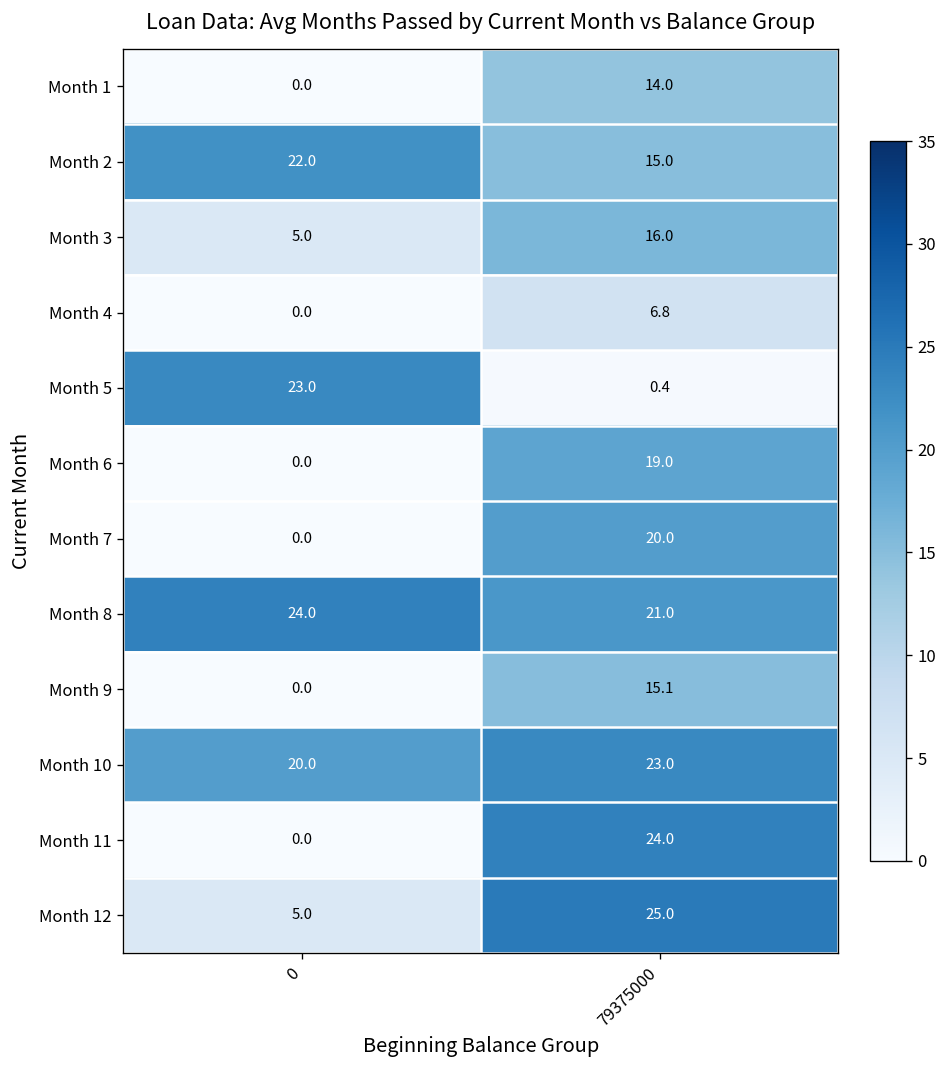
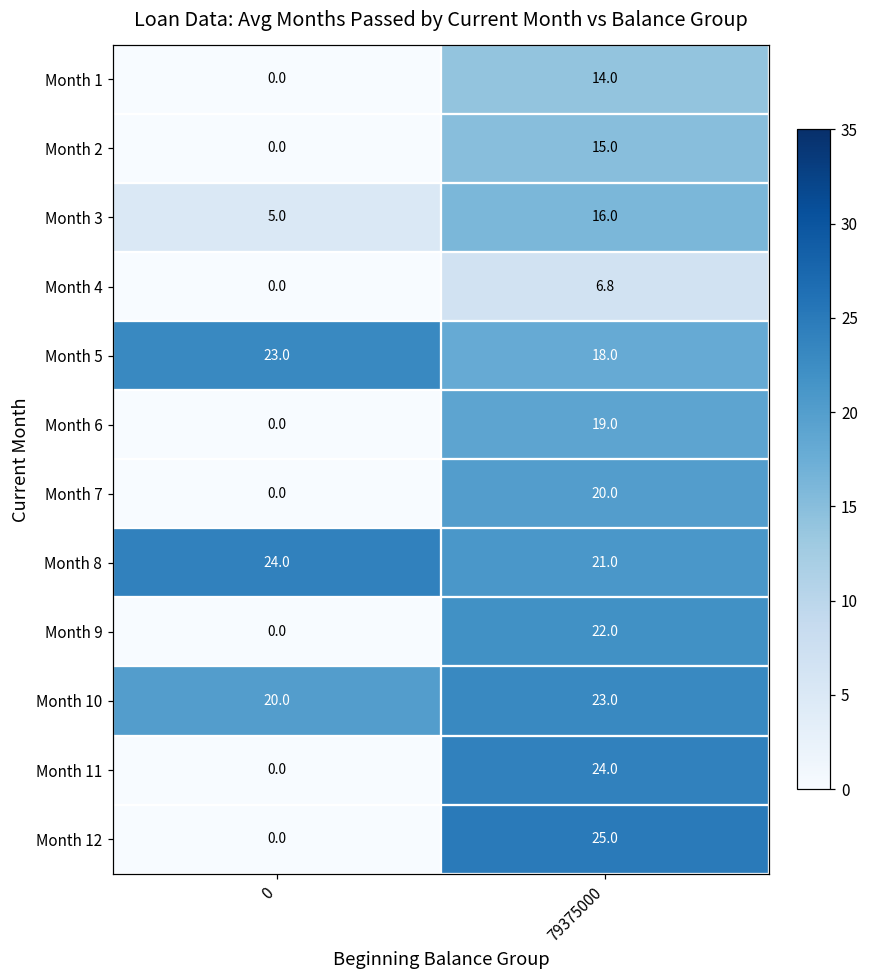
Month 2, 0: 22.0 -> 0.0
Month 5, 79375000: 0.4 -> 18.0
Month 9, 79375000: 15.1 -> 22.0
Month 12, 0: 5.0 -> 0.0
